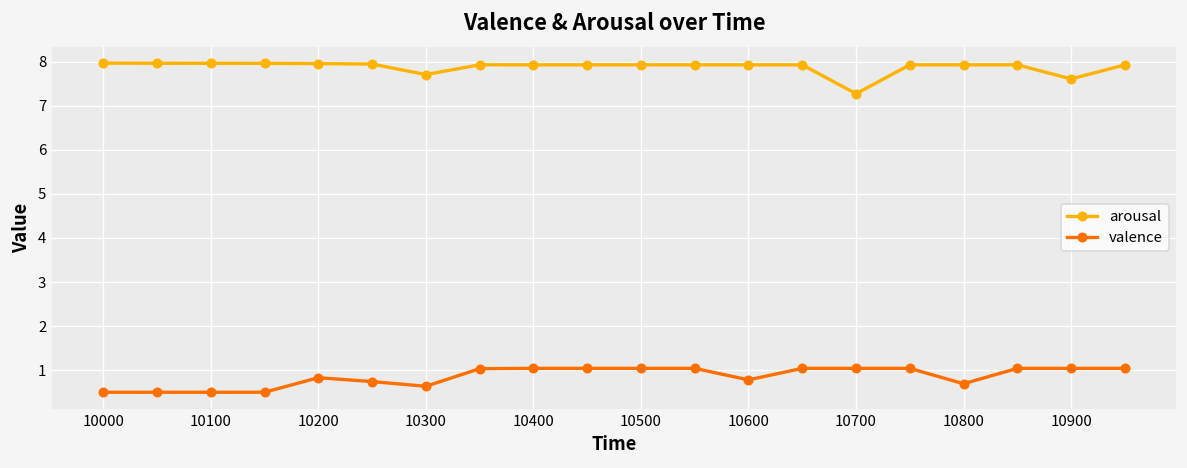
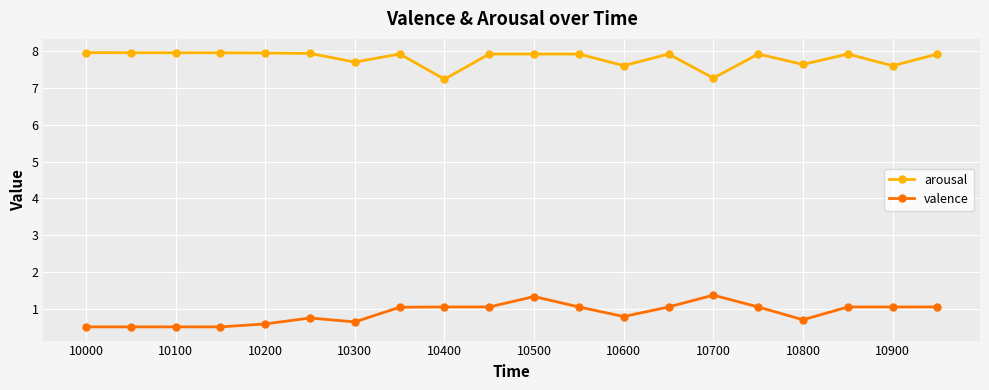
valence, 10200: 0.8 -> 0.6
arousal, 10400: 7.9 -> 7.2
valence, 10500: 1.0 -> 1.3
arousal, 10600: 7.9 -> 7.6
valence, 10700: 1.0 -> 1.4
arousal, 10800: 7.9 -> 7.6
